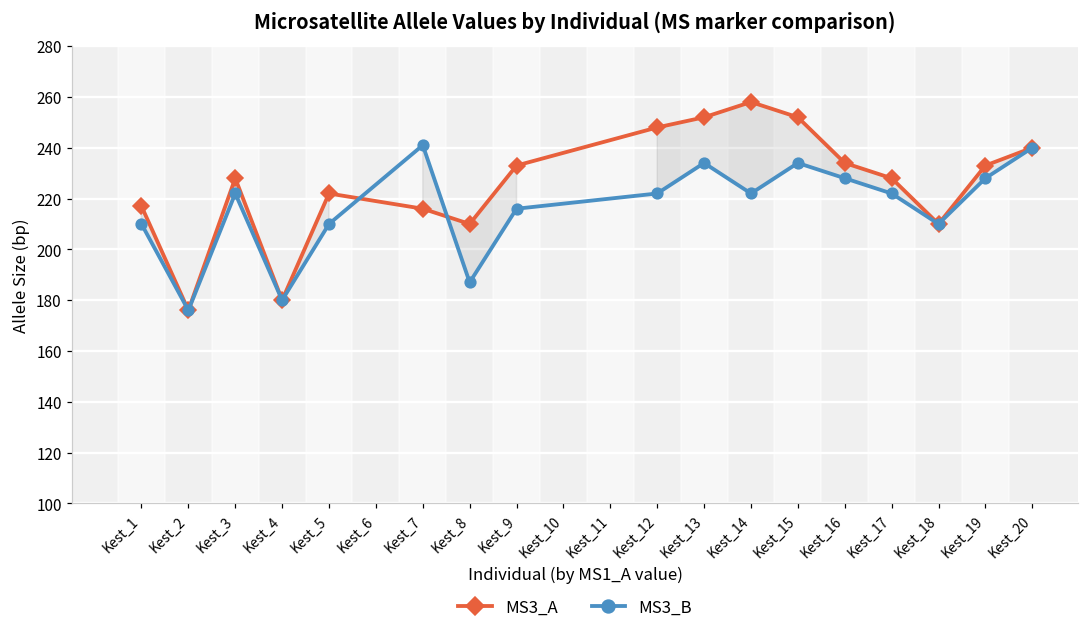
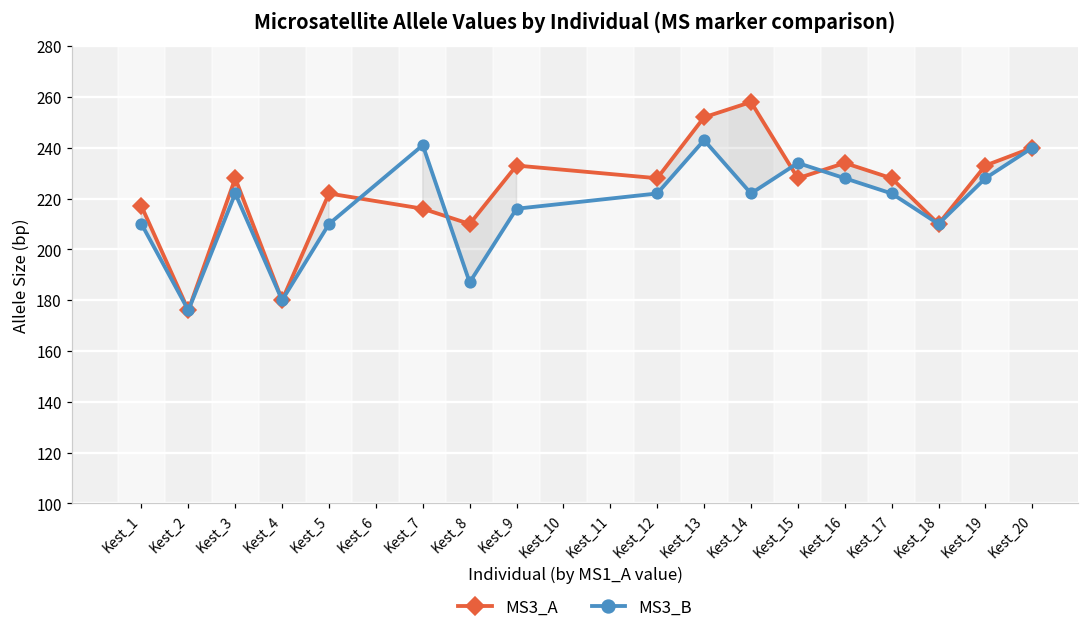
MS3_A, Kest_12: 248 -> 228
MS3_B, Kest_13: 234 -> 243
MS3_A, Kest_15: 252 -> 228
